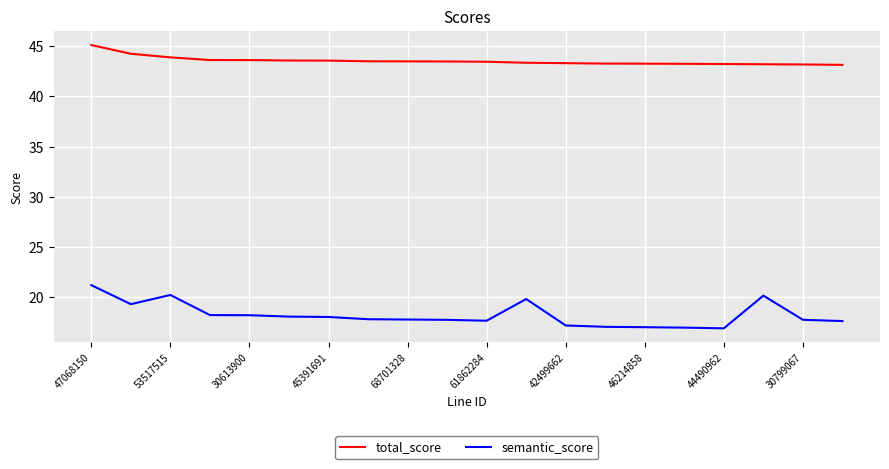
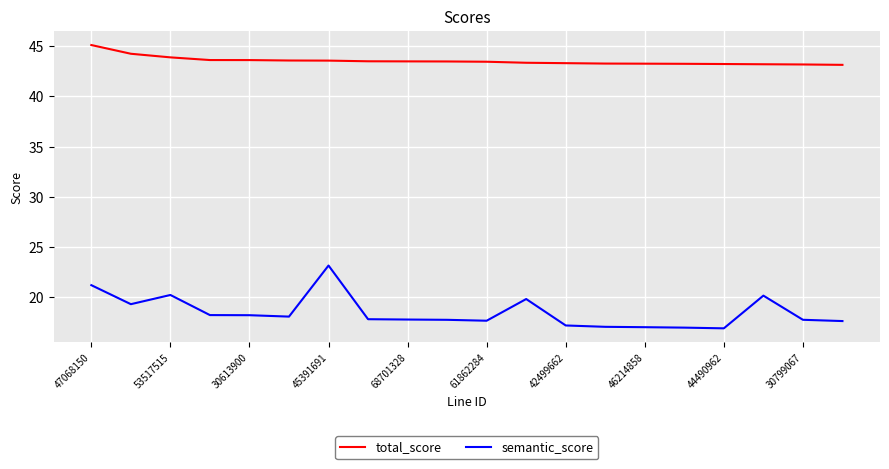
semantic_score, 45391691: 18.0 -> 23.2
